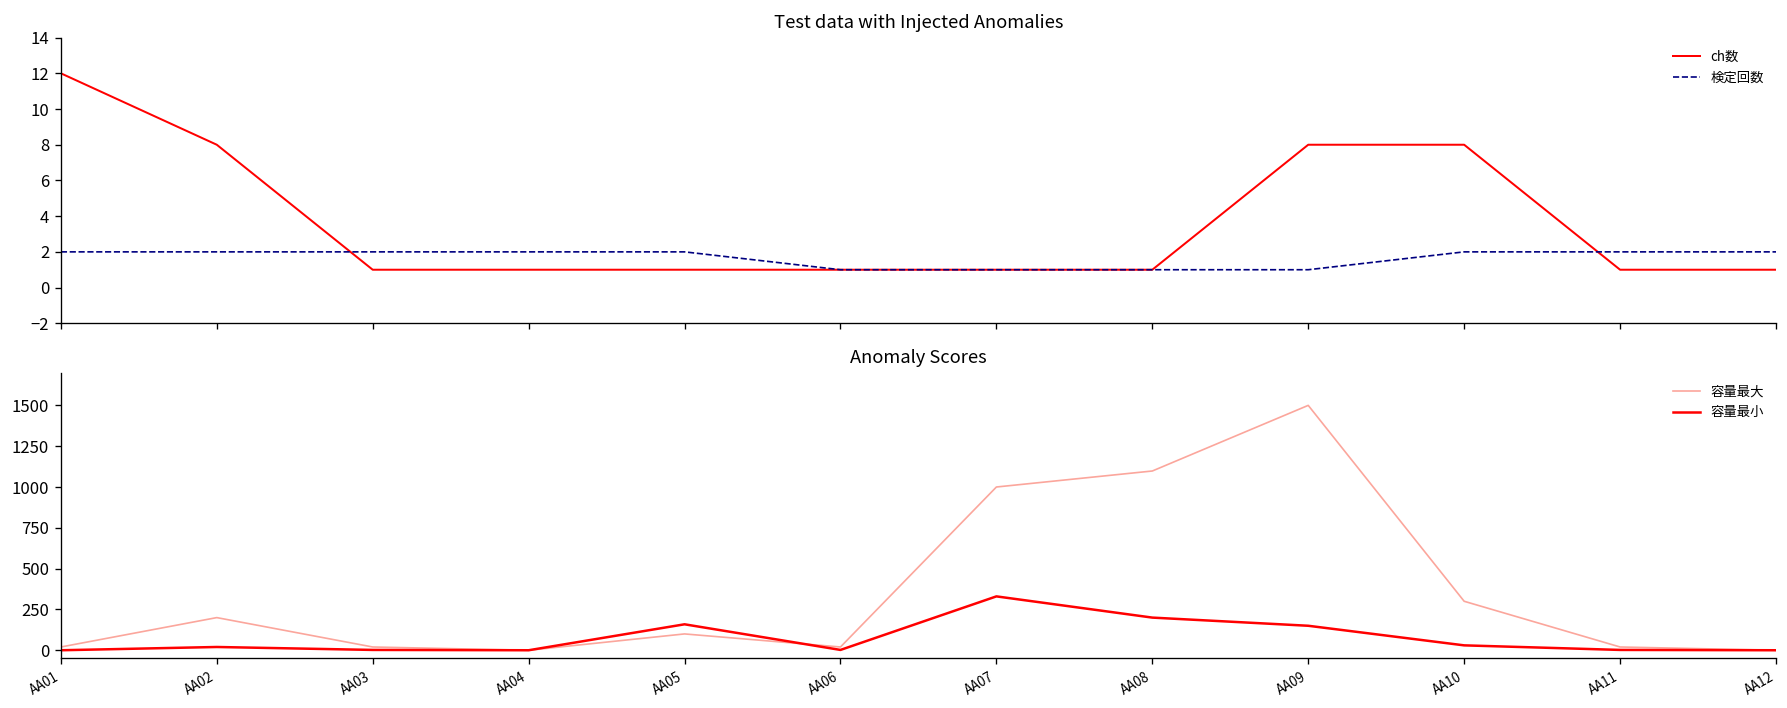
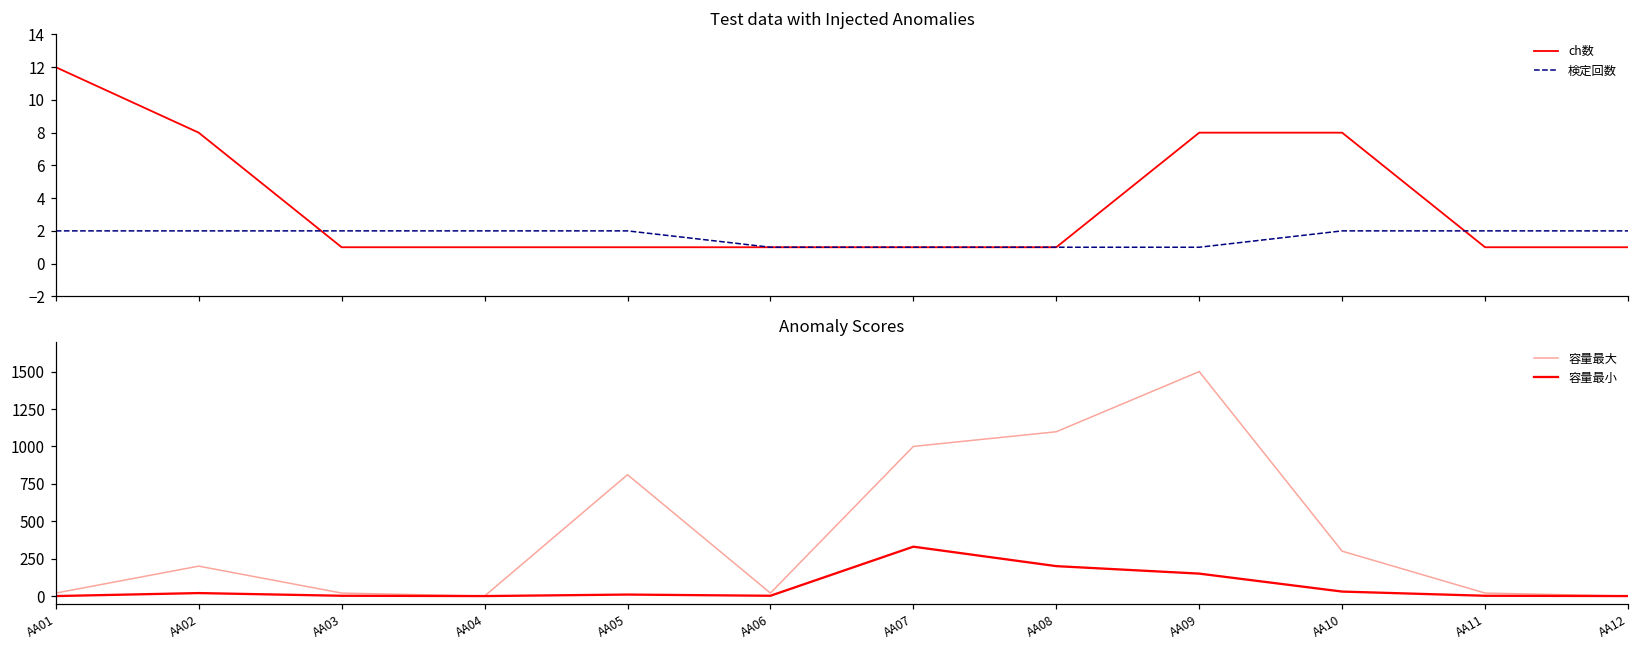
Anomaly Scores, 容量最大, AA05: 100 -> 810
Anomaly Scores, 容量最小, AA05: 160 -> 10
